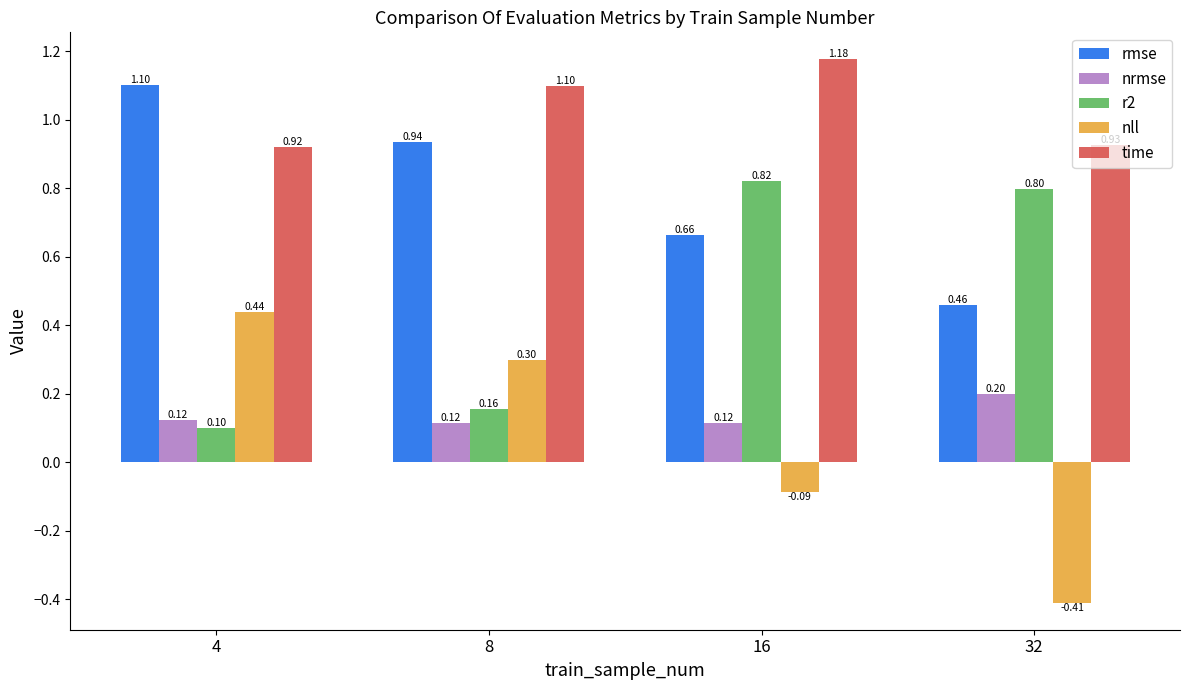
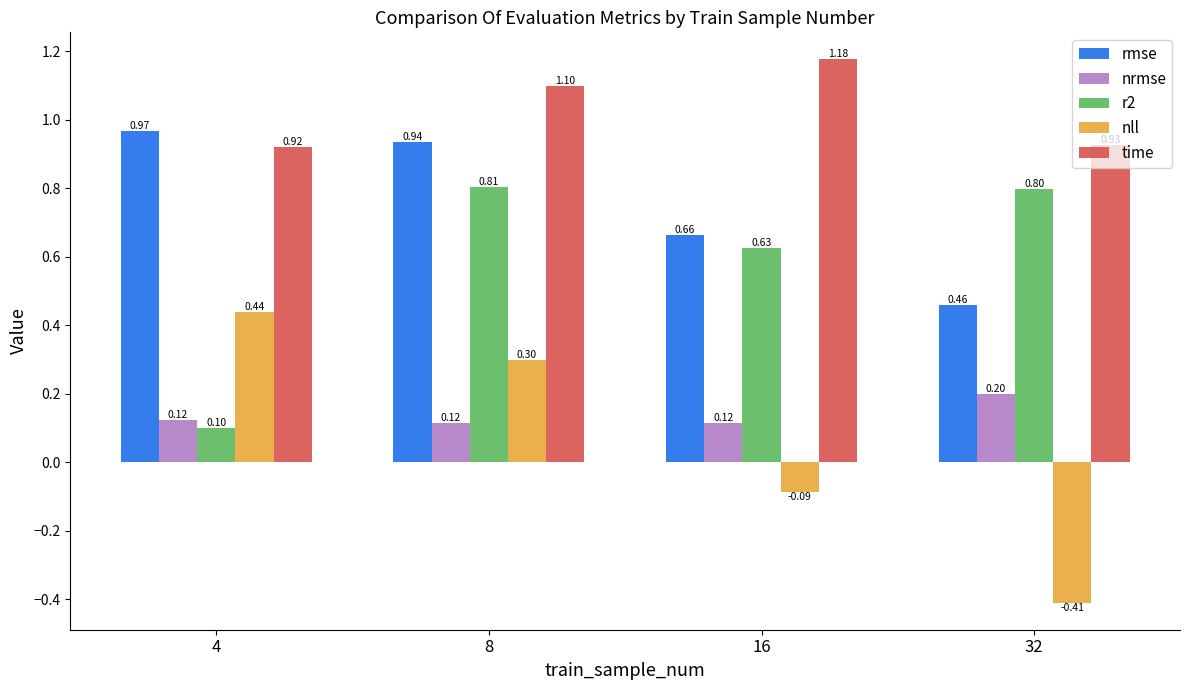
rmse, 4: 1.10 -> 0.97
r2, 8: 0.16 -> 0.81
r2, 16: 0.82 -> 0.63
